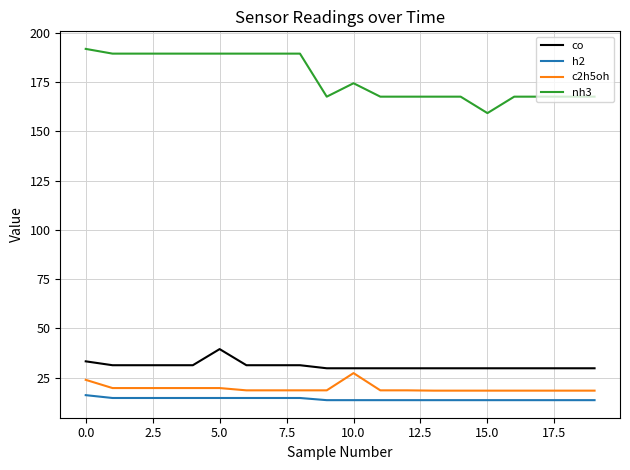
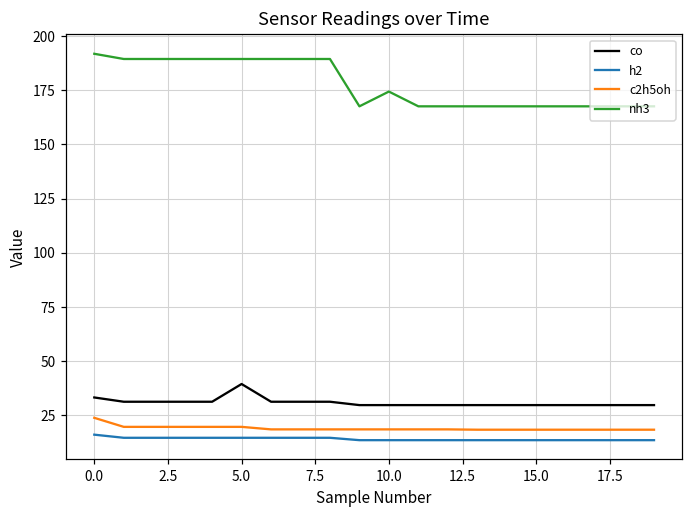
c2h5oh, 10.0: 27 -> 19
nh3, 15.0: 159 -> 168
